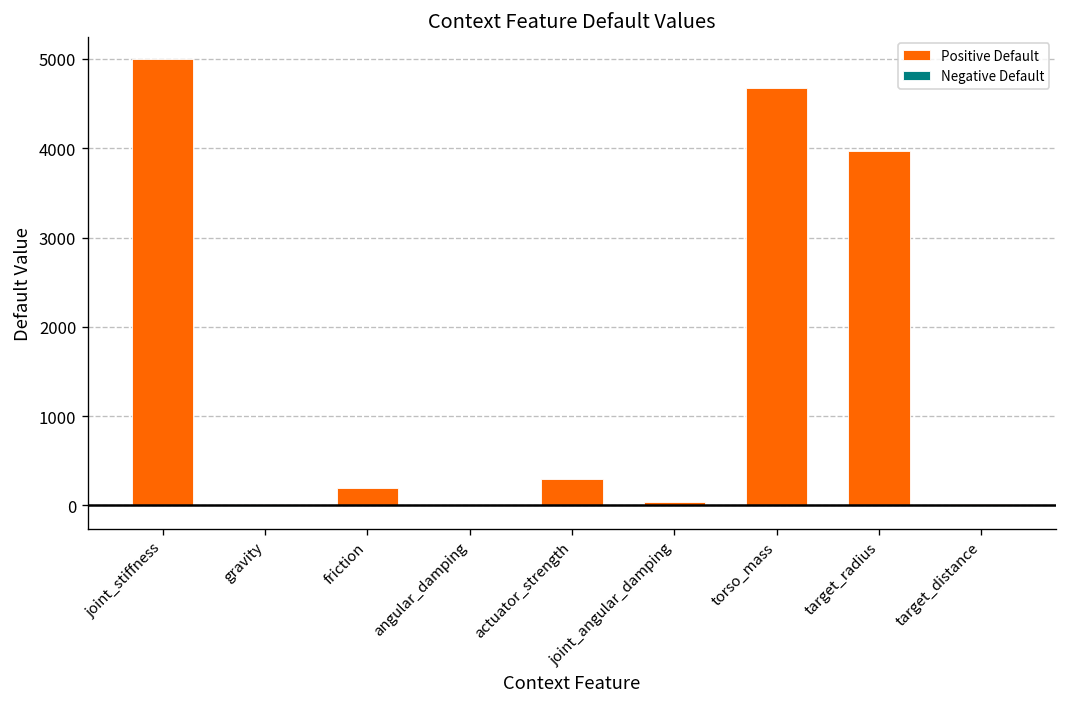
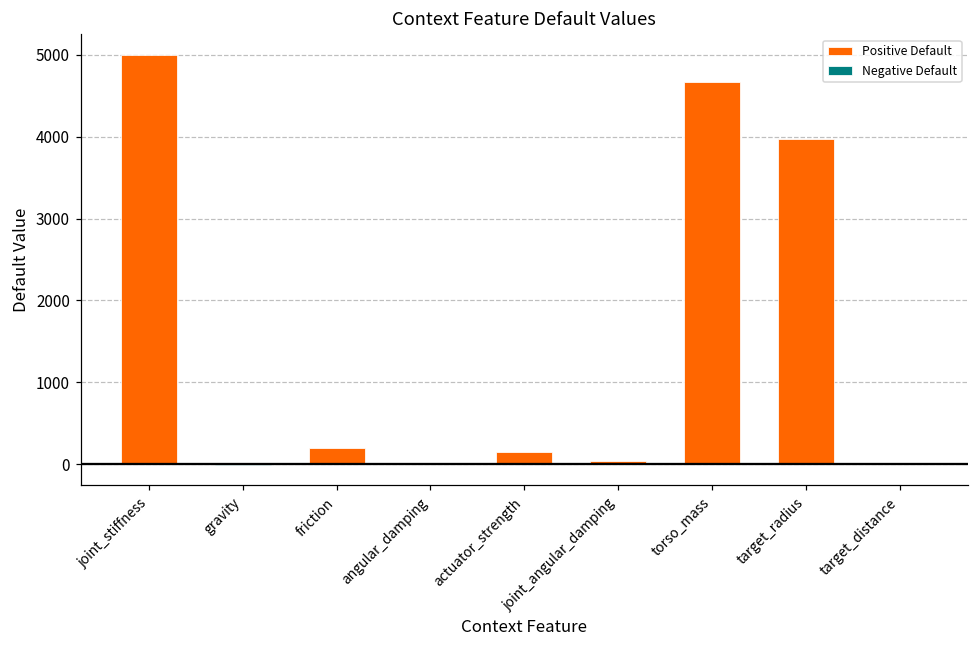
Positive Default, actuator_strength: 300 -> 100
